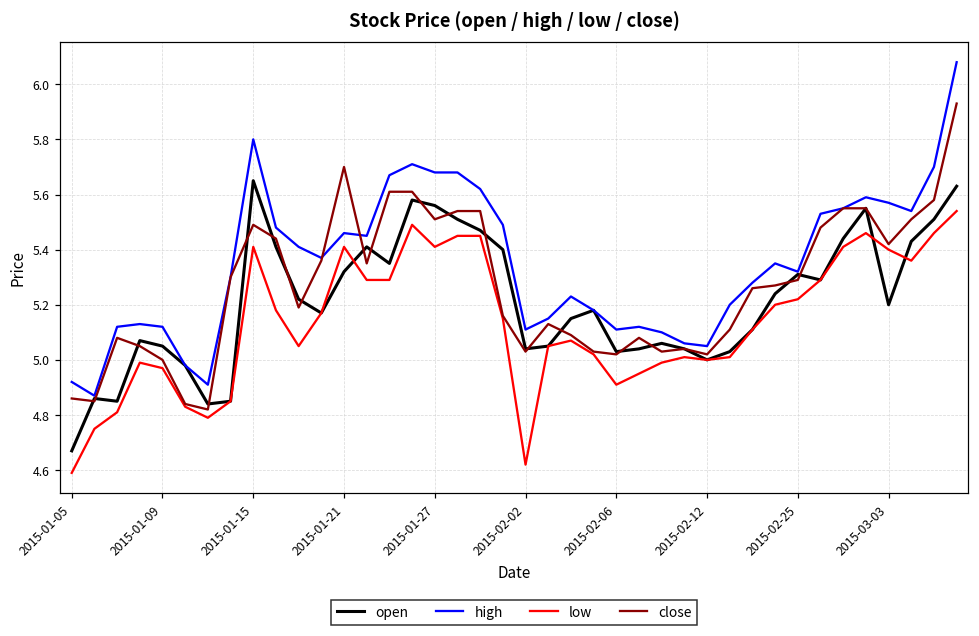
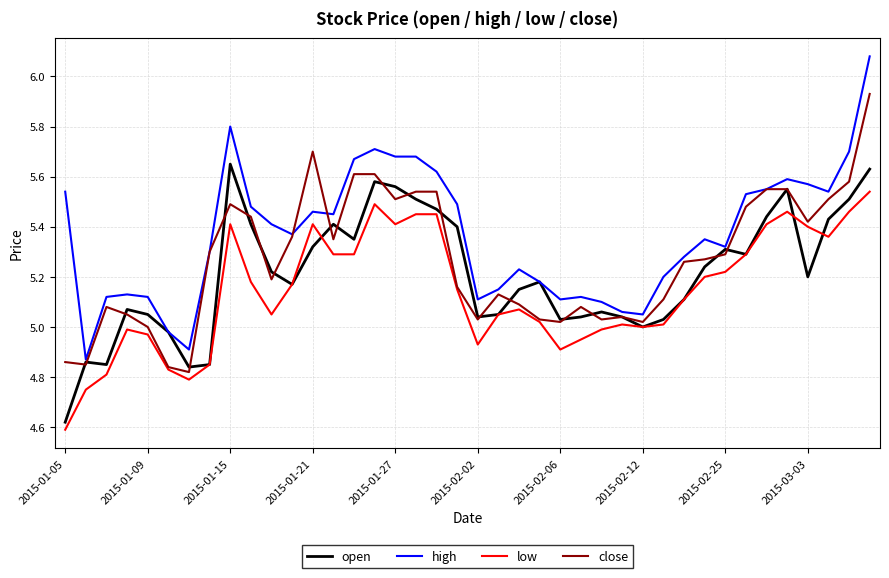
open, 2015-01-05: 4.67 -> 4.62
high, 2015-01-05: 4.92 -> 5.54
low, 2015-02-02: 4.62 -> 4.93
